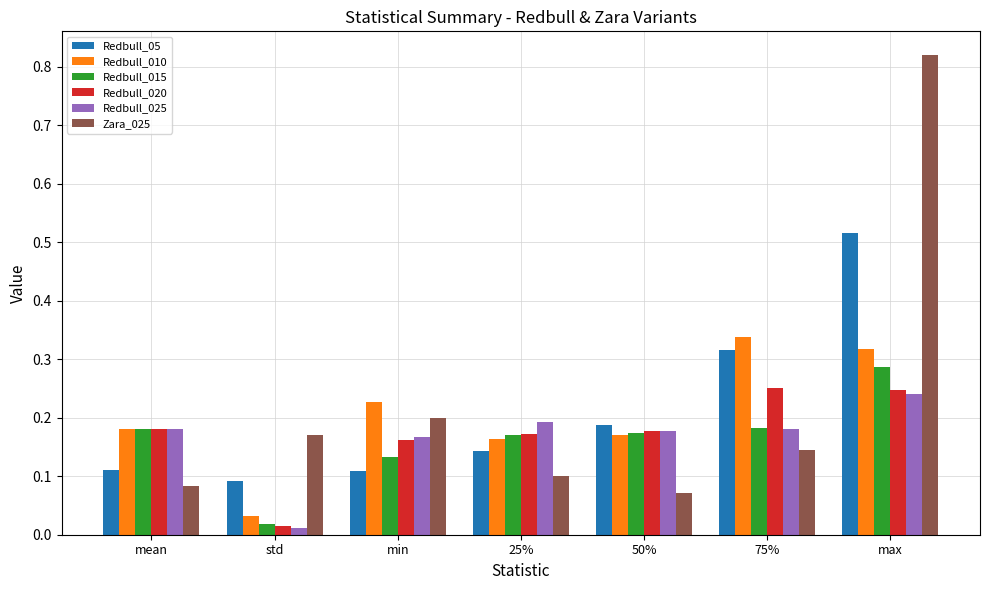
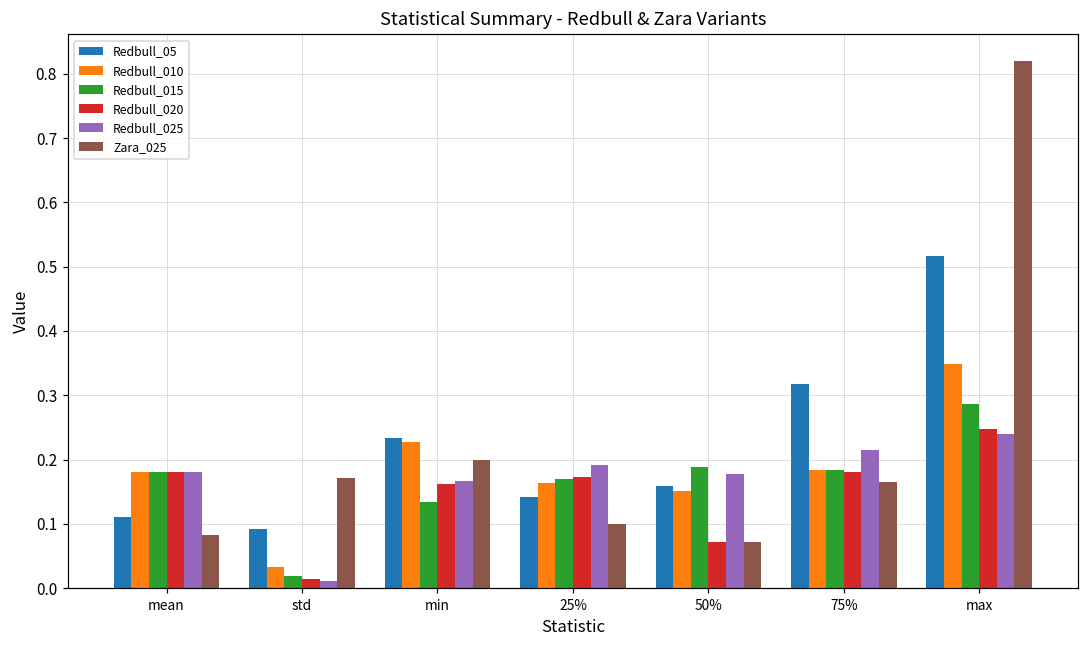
Redbull_05, min: 0.11 -> 0.23
Redbull_05, 50%: 0.19 -> 0.16
Redbull_010, 50%: 0.17 -> 0.15
Redbull_015, 50%: 0.17 -> 0.19
Redbull_020, 50%: 0.18 -> 0.07
Redbull_010, 75%: 0.34 -> 0.18
Redbull_020, 75%: 0.25 -> 0.18
Redbull_025, 75%: 0.18 -> 0.21
Zara_025, 75%: 0.14 -> 0.16
Redbull_010, max: 0.32 -> 0.35
